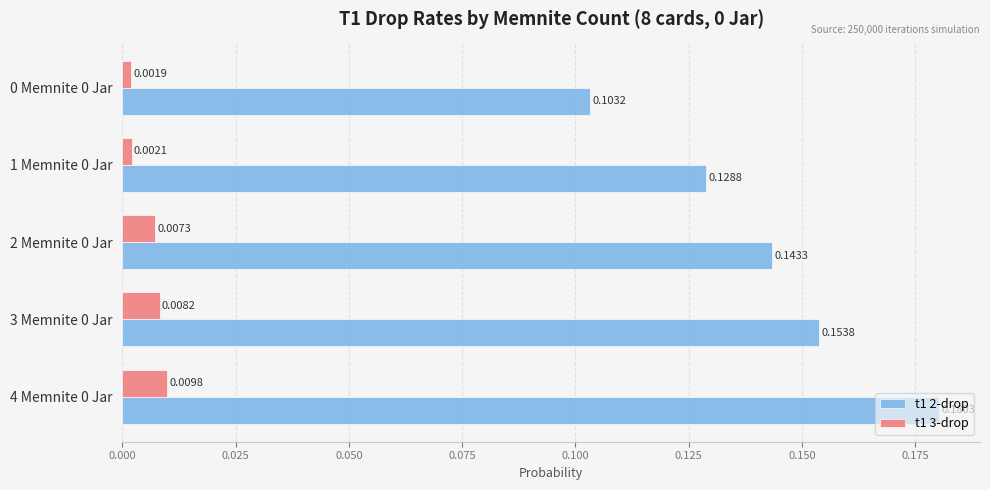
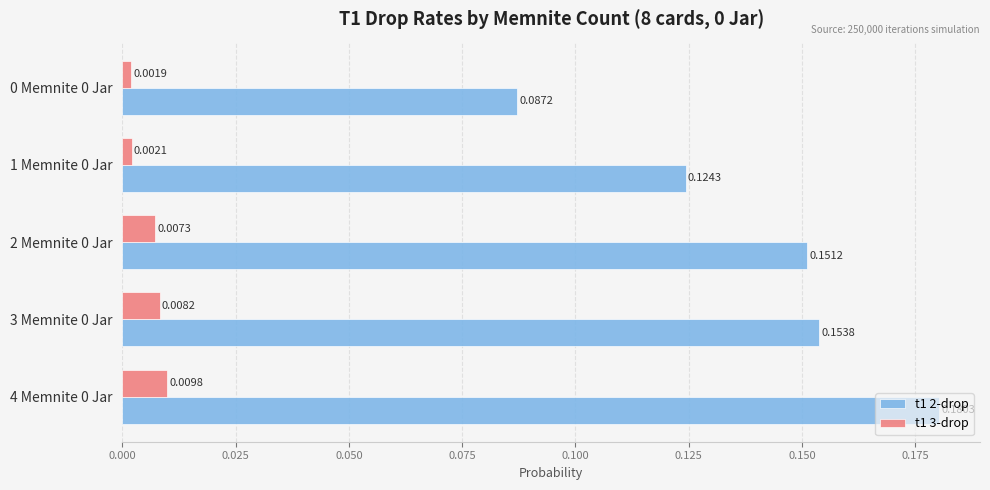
t1 2-drop, 0 Memnite 0 Jar: 0.1032 -> 0.0872
t1 2-drop, 1 Memnite 0 Jar: 0.1288 -> 0.1243
t1 2-drop, 2 Memnite 0 Jar: 0.1433 -> 0.1512
